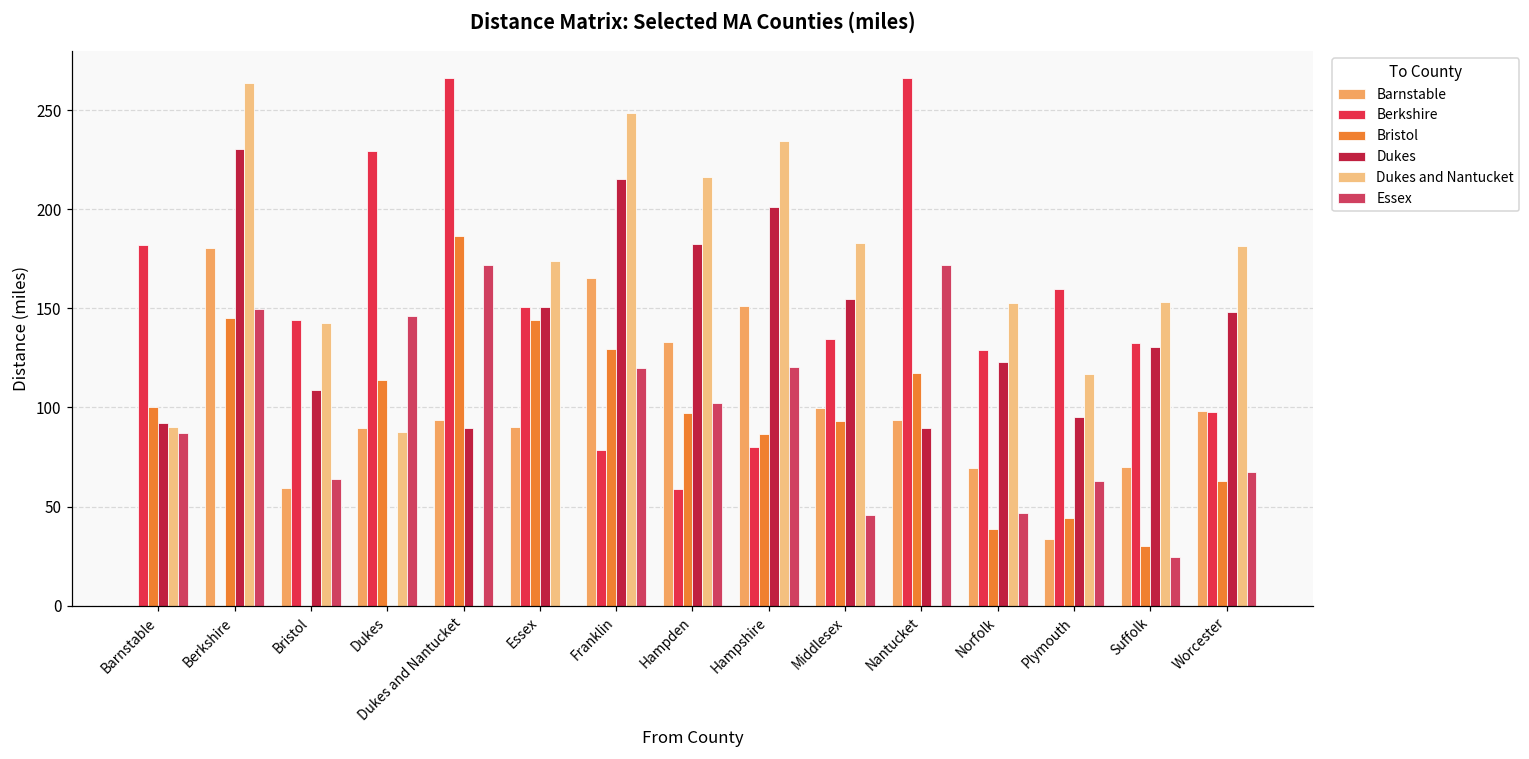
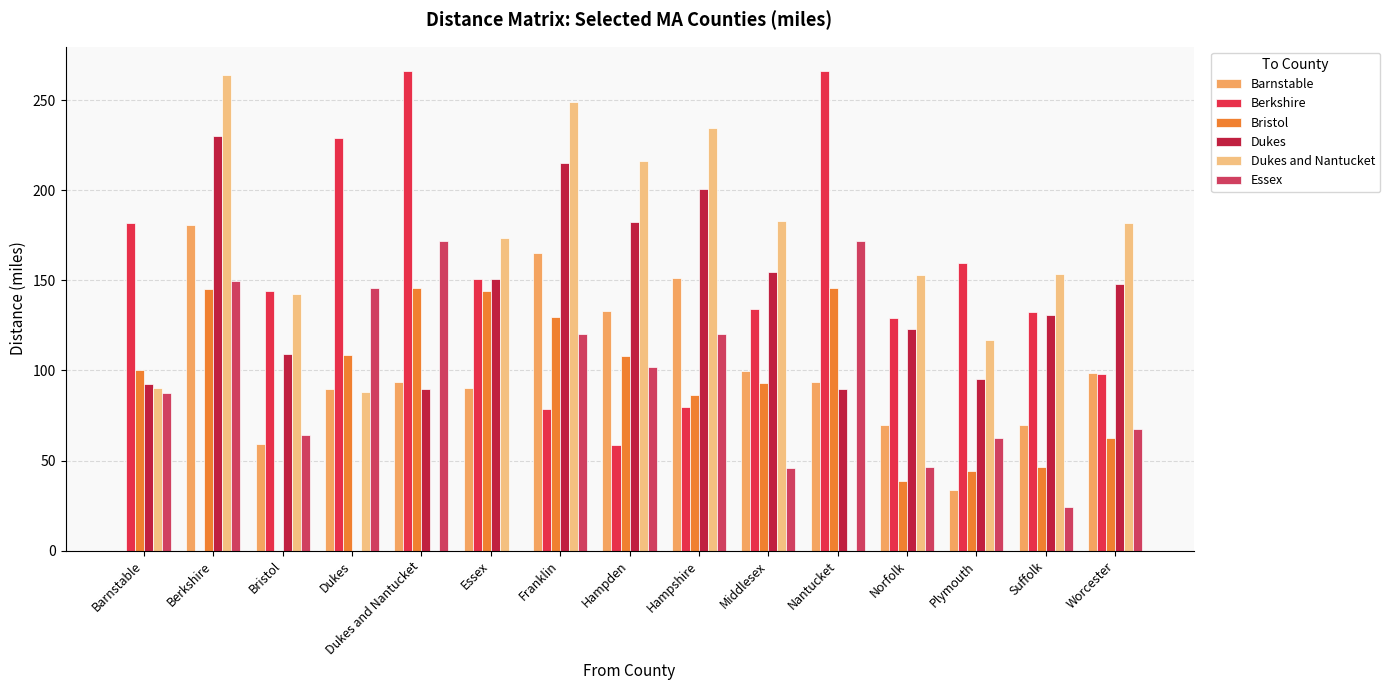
Bristol, Dukes: 114 -> 109
Bristol, Dukes and Nantucket: 186 -> 146
Bristol, Hampden: 97 -> 108
Bristol, Nantucket: 117 -> 146
Bristol, Suffolk: 30 -> 46
